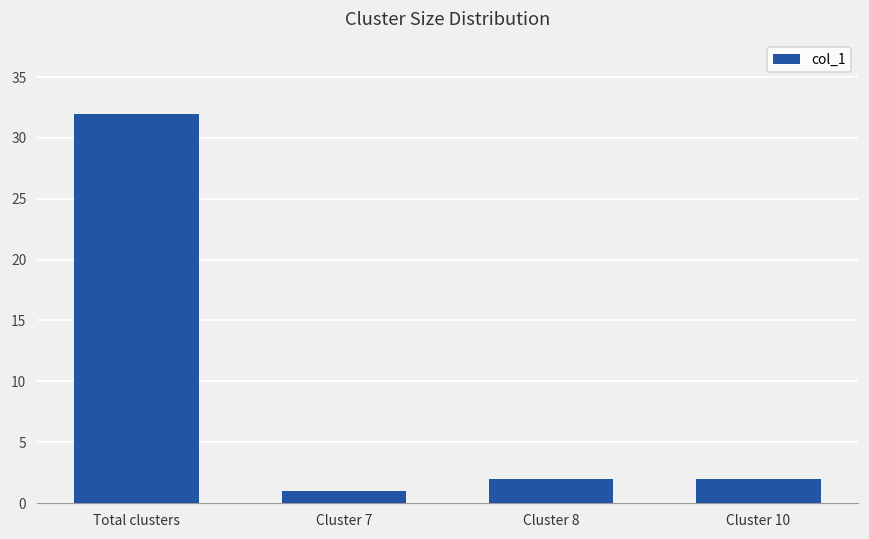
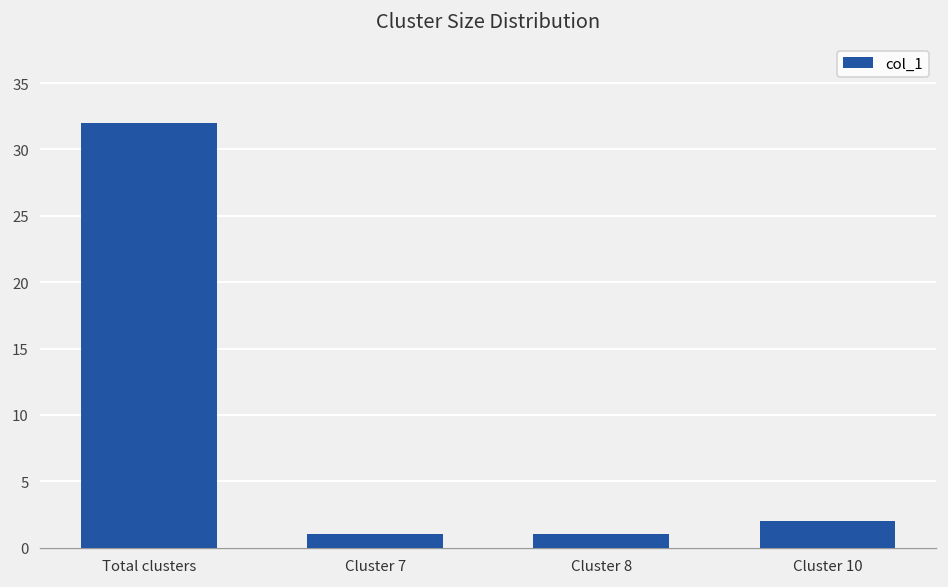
Cluster 8: 2 -> 1
